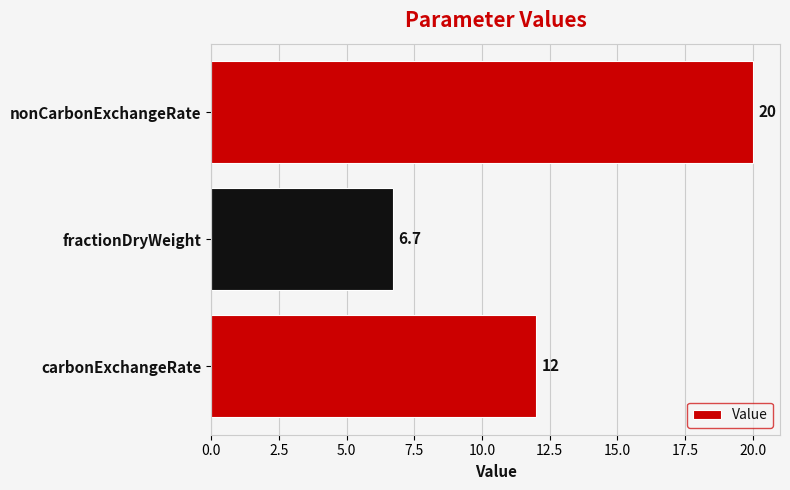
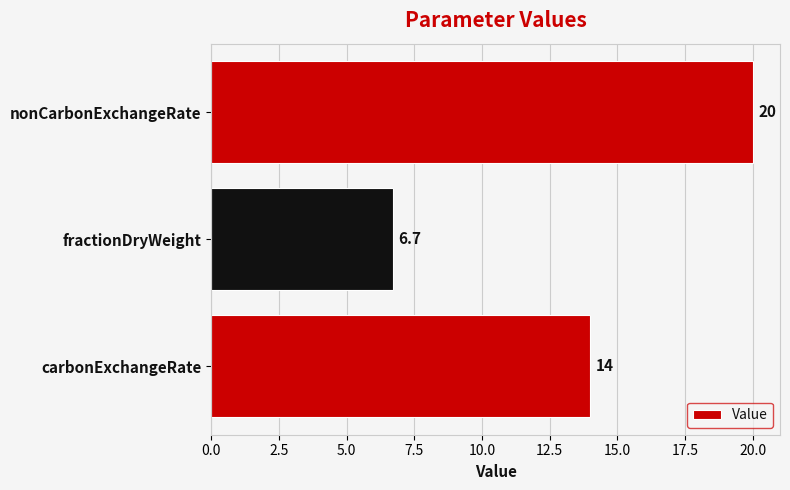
carbonExchangeRate: 12 -> 14
